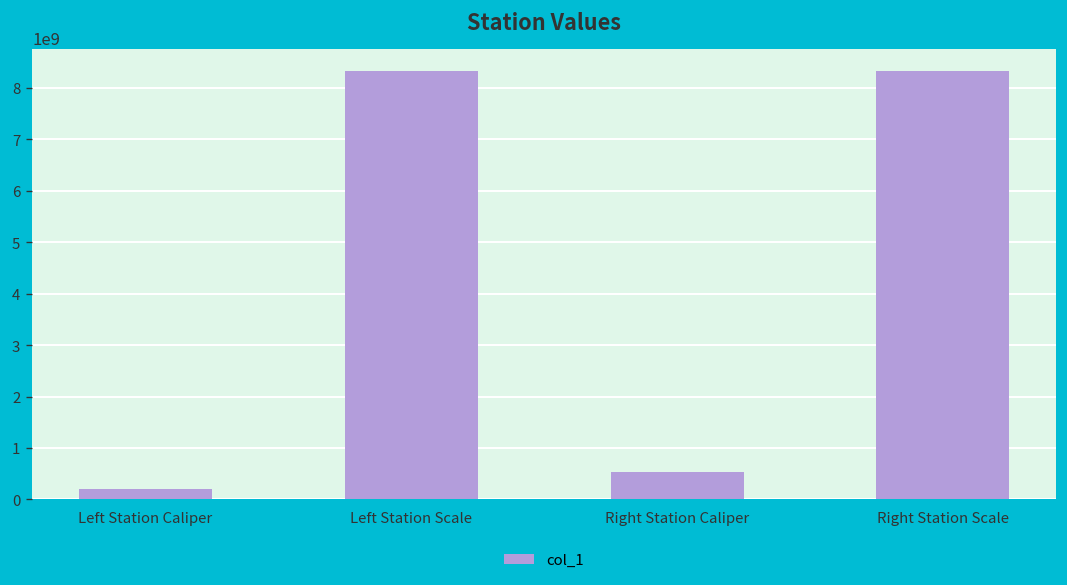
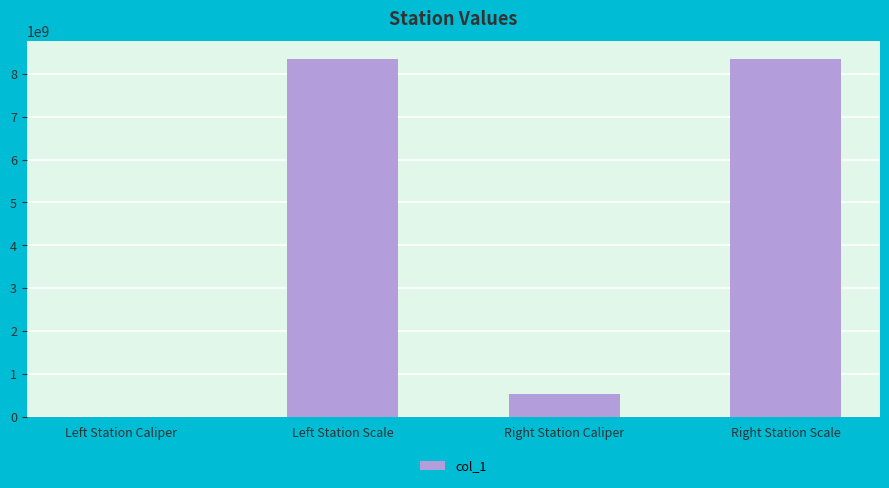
Left Station Caliper: 200000000 -> 0
